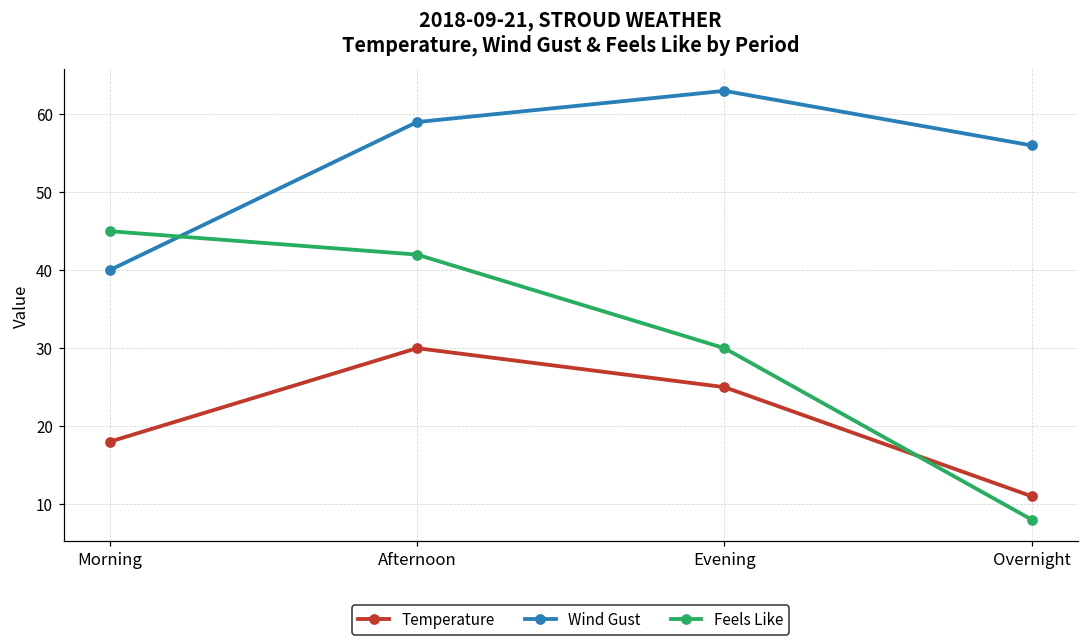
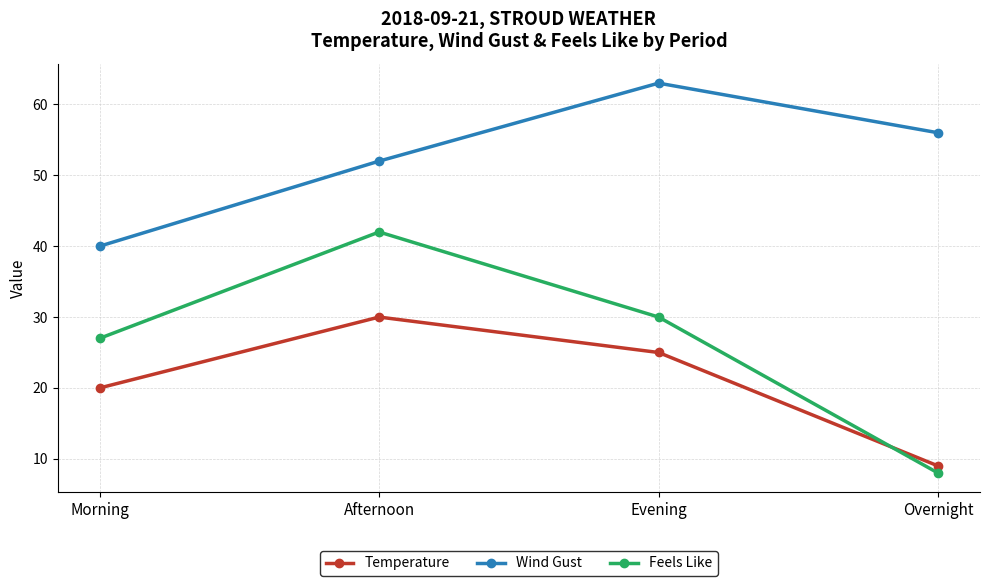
Temperature, Morning: 18 -> 20
Feels Like, Morning: 45 -> 27
Wind Gust, Afternoon: 59 -> 52
Temperature, Overnight: 11 -> 9
